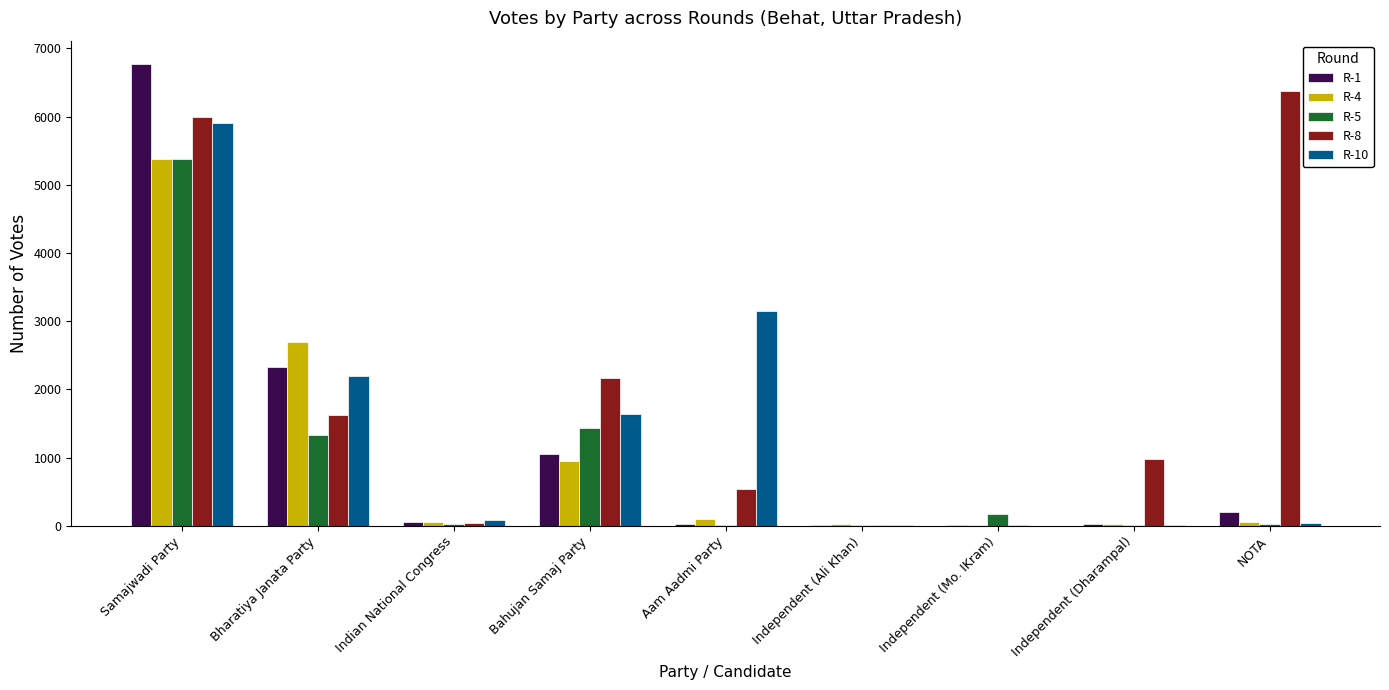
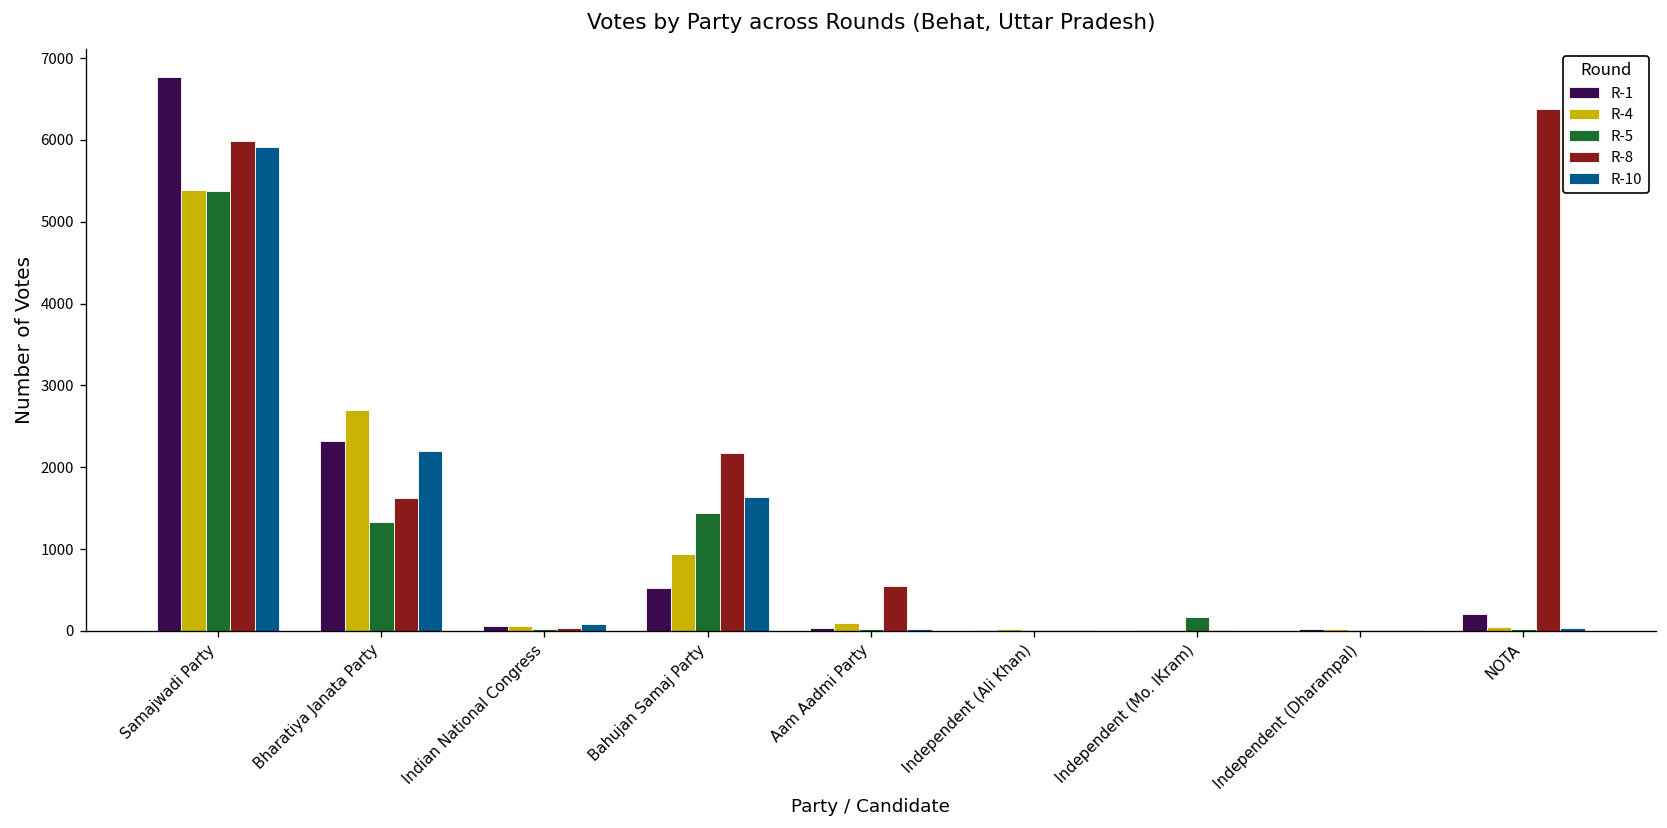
R-1, Bahujan Samaj Party: 1100 -> 500
R-10, Aam Aadmi Party: 3200 -> 0
R-8, Independent (Dharampal): 1000 -> 0
